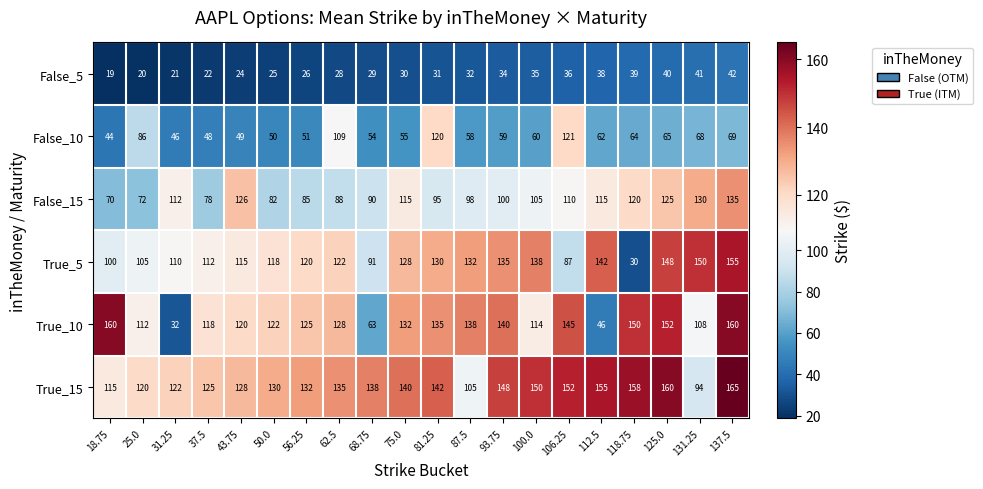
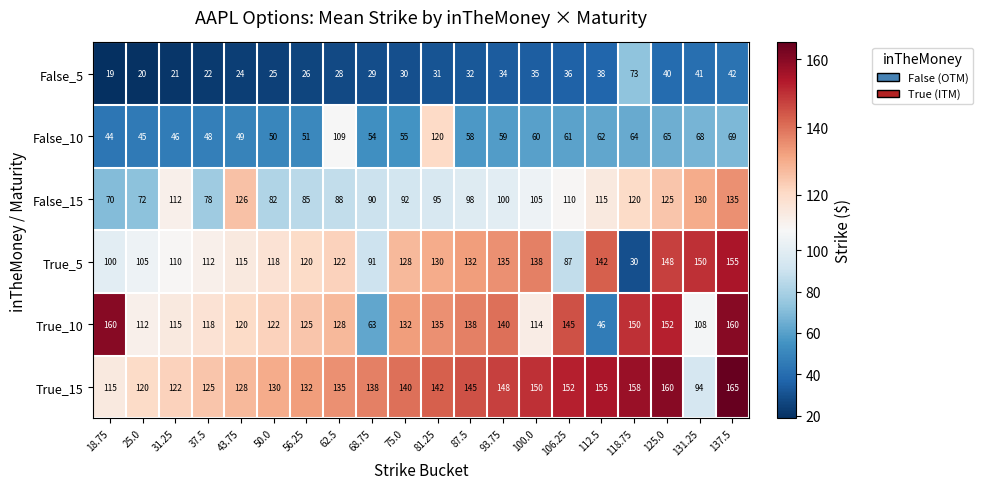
False_5, 118.75: 39 -> 73
False_10, 25.0: 86 -> 45
False_10, 106.25: 121 -> 61
False_15, 75.0: 115 -> 92
True_10, 31.25: 32 -> 115
True_15, 87.5: 105 -> 145
